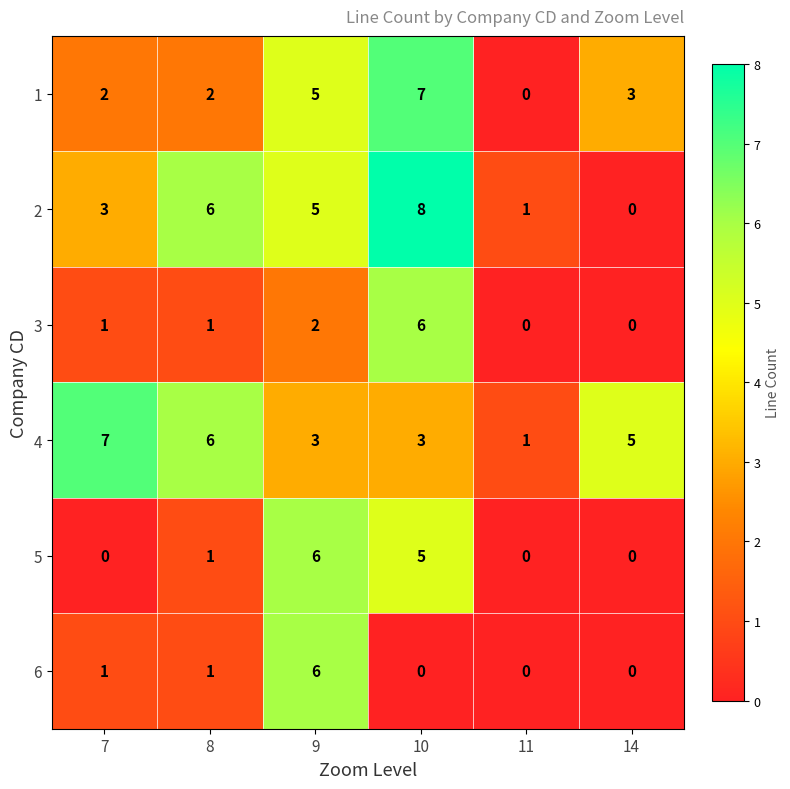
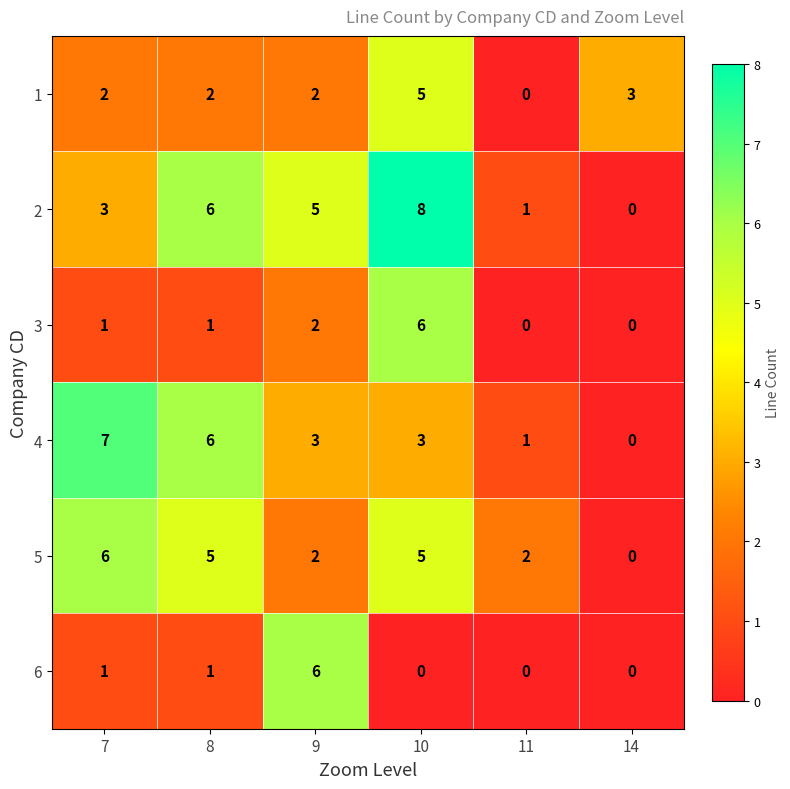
1, 9: 5 -> 2
1, 10: 7 -> 5
4, 14: 5 -> 0
5, 7: 0 -> 6
5, 8: 1 -> 5
5, 9: 6 -> 2
5, 11: 0 -> 2
